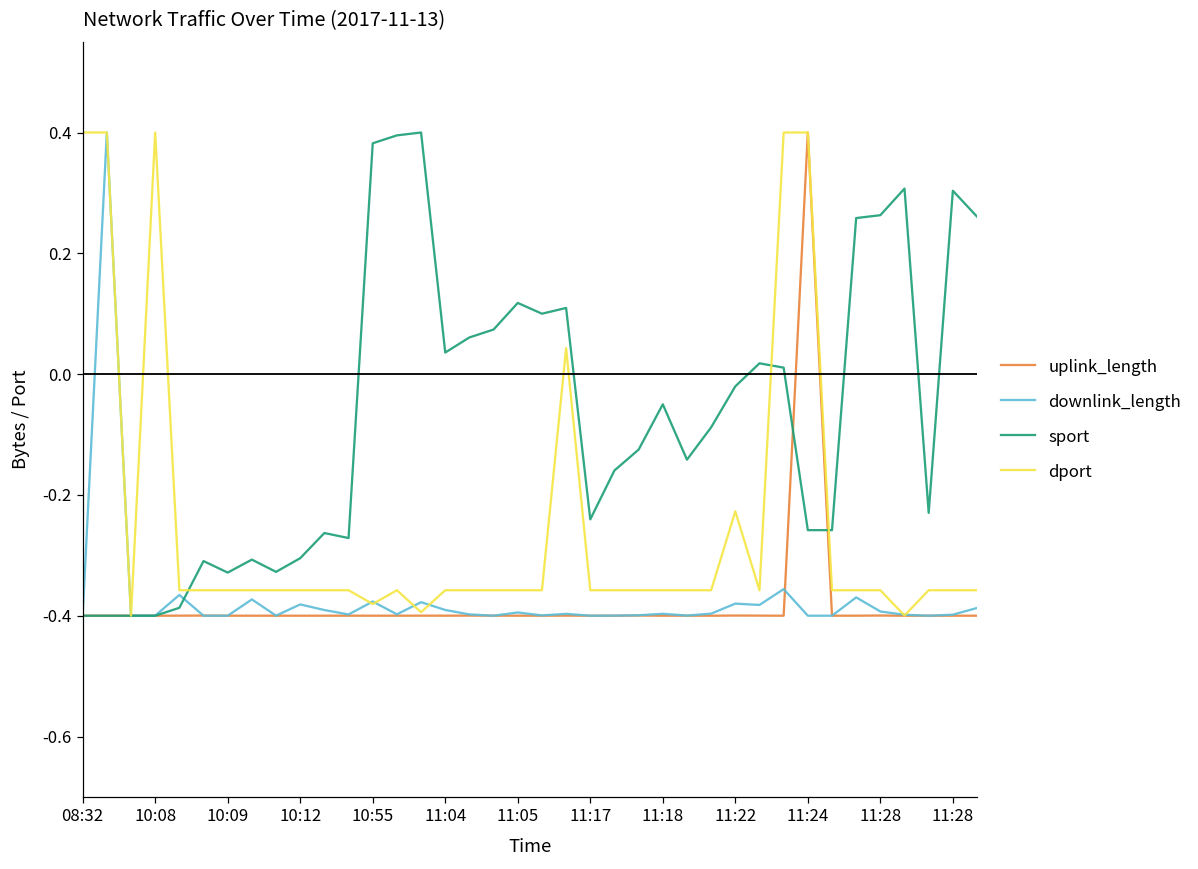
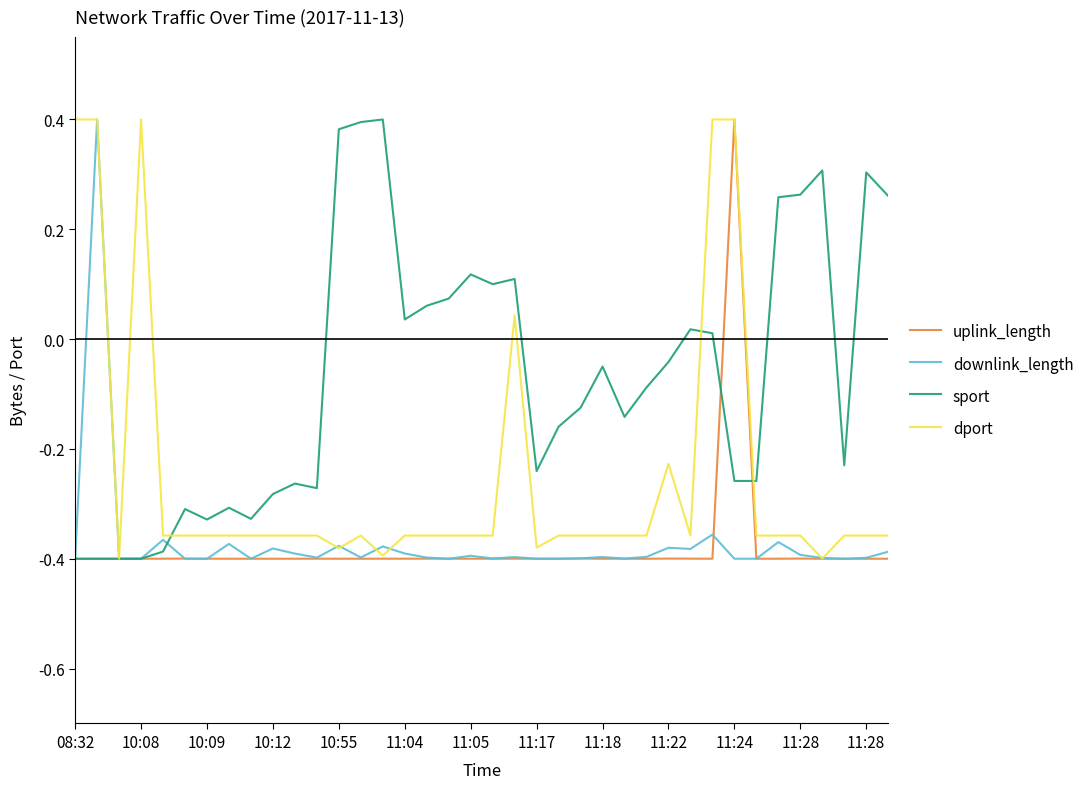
sport, 10:12: -0.30 -> -0.28
dport, 11:17: -0.36 -> -0.38
sport, 11:22: -0.02 -> -0.04
